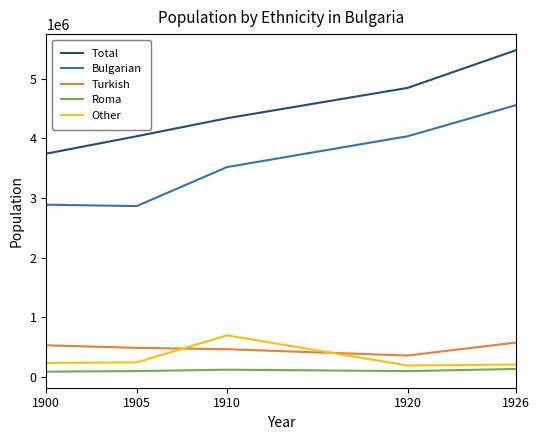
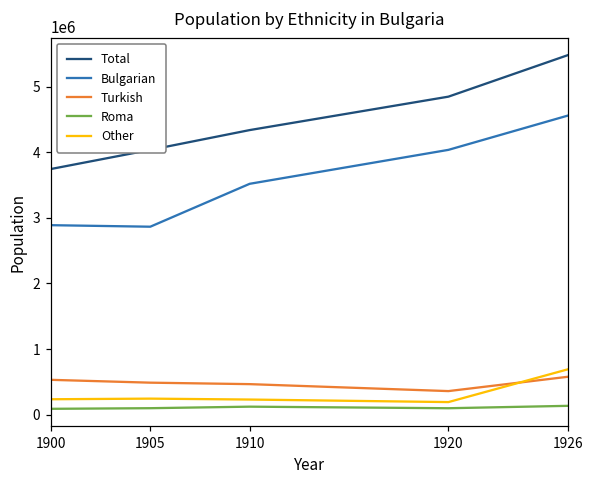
Other, 1910: 700000 -> 200000
Other, 1926: 200000 -> 700000
